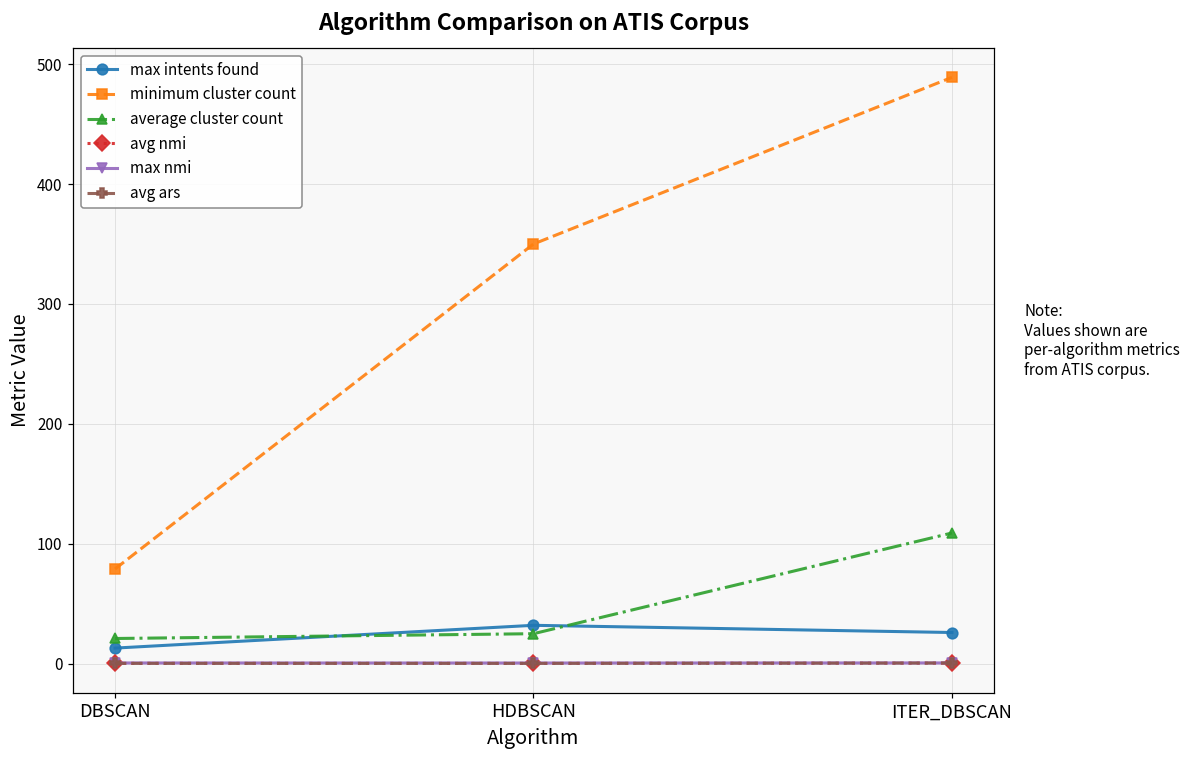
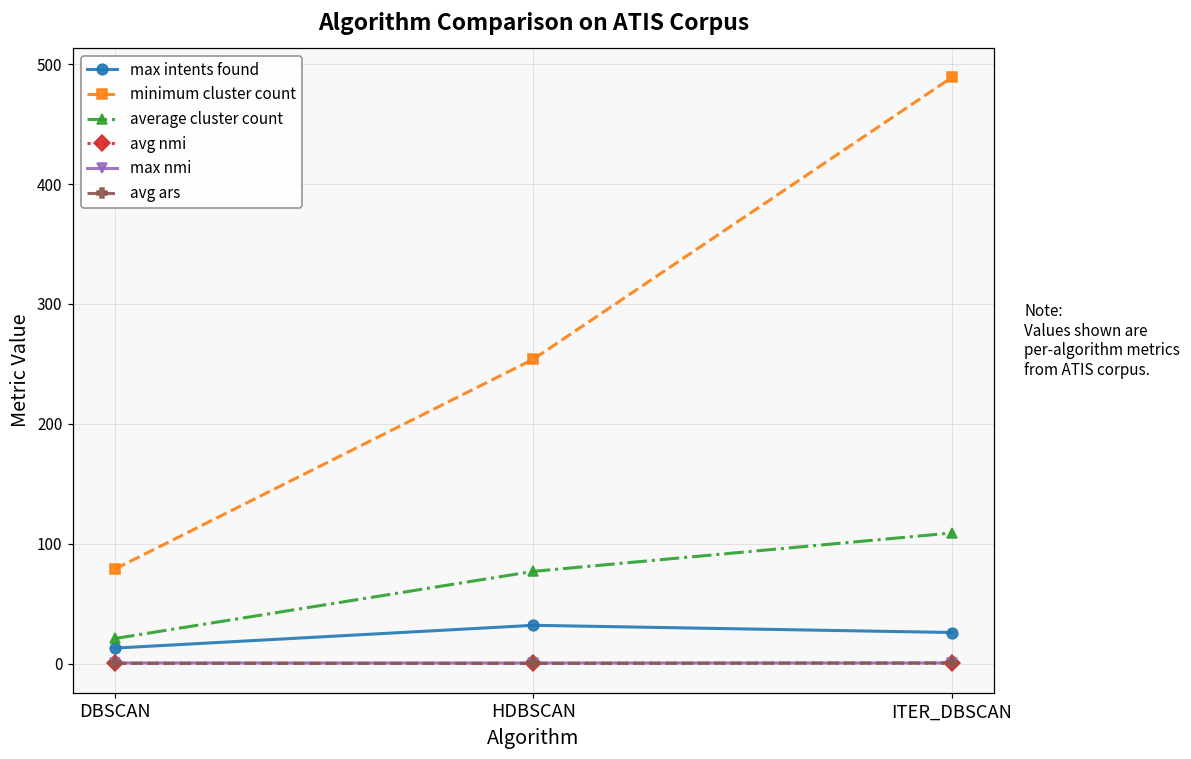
minimum cluster count, HDBSCAN: 350 -> 254
average cluster count, HDBSCAN: 25 -> 77
